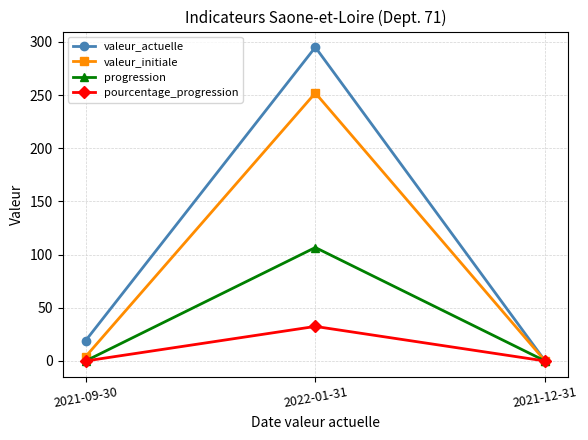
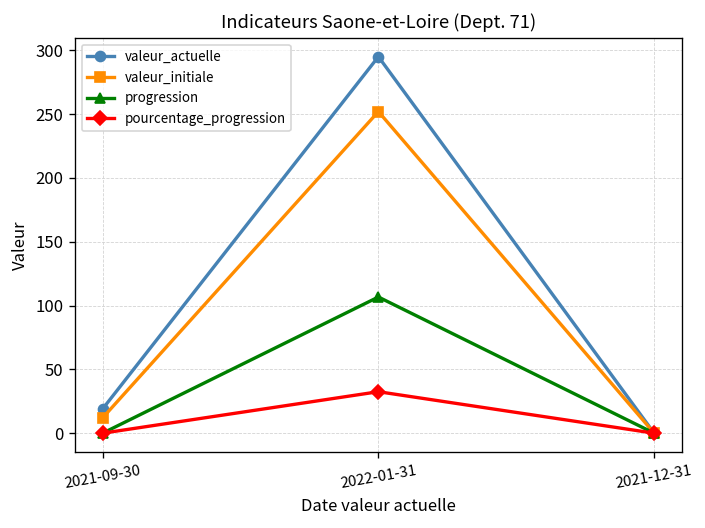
valeur_initiale, 2021-09-30: 4 -> 12
